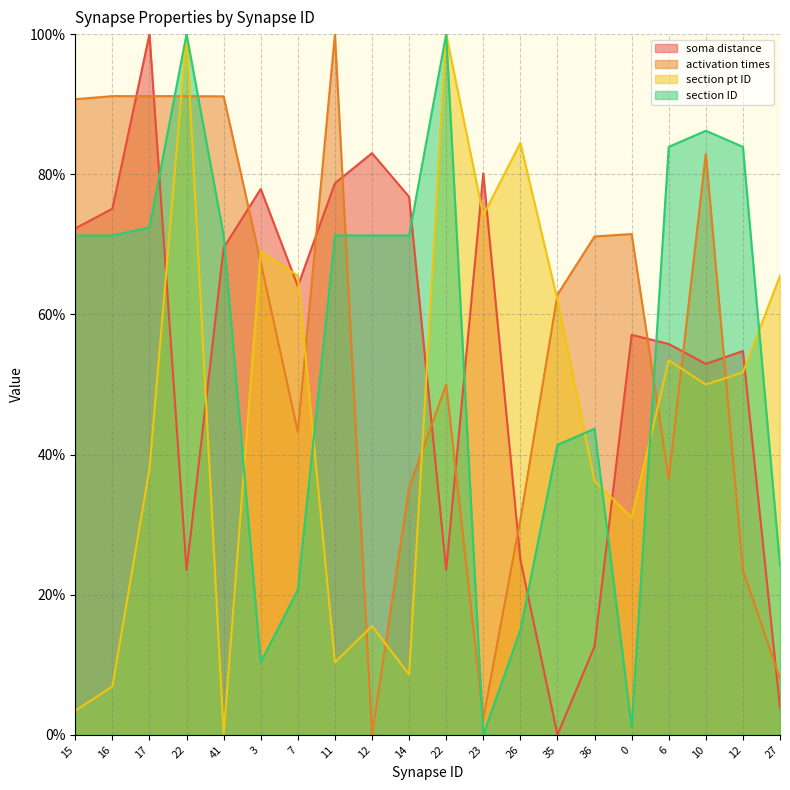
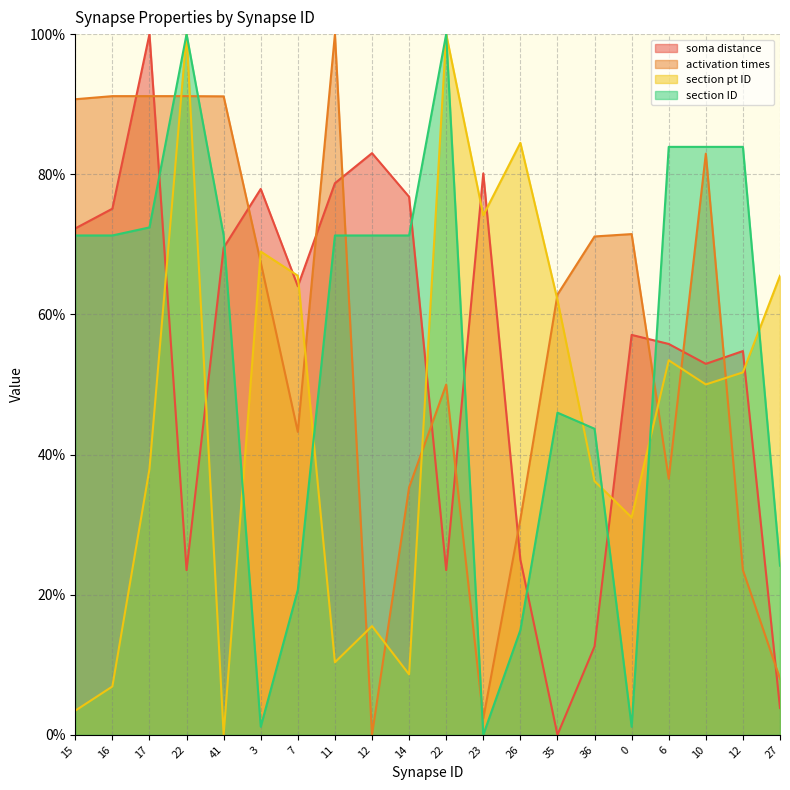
section ID, 3: 10% -> 1%
section ID, 35: 41% -> 46%
section ID, 10: 86% -> 84%
